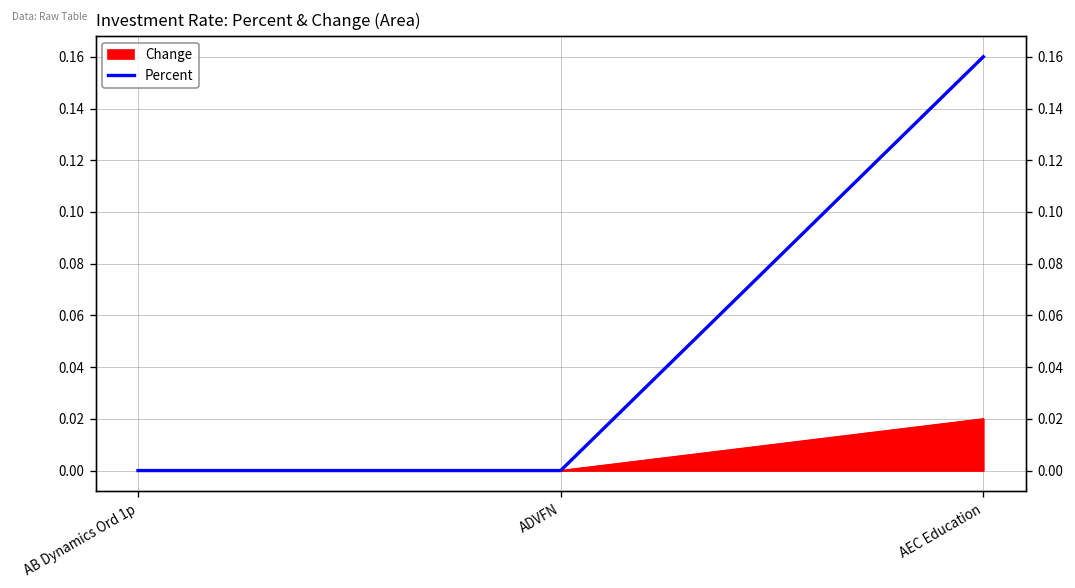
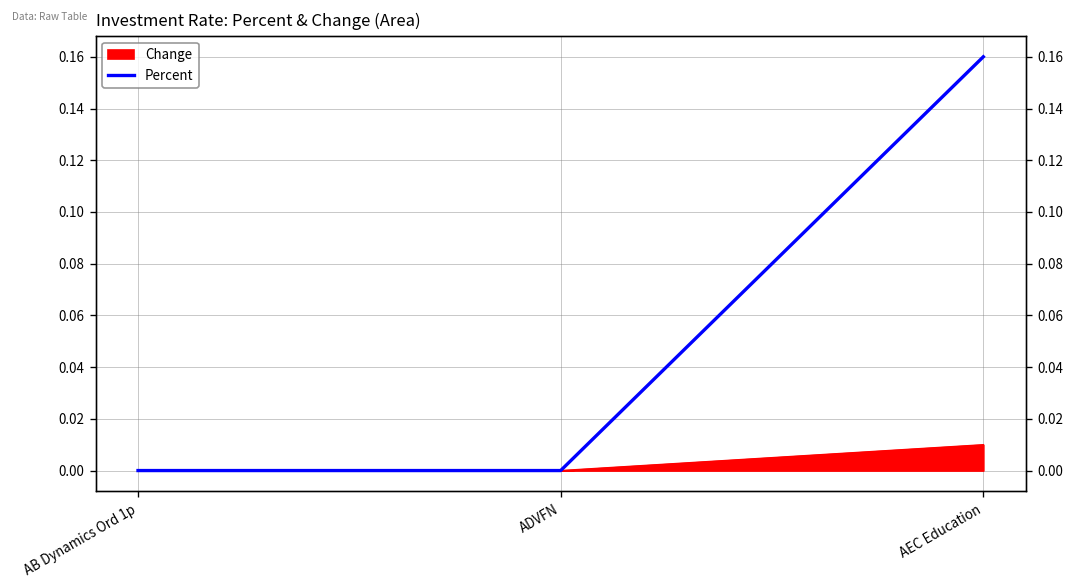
Change, AEC Education: 0.02 -> 0.01
